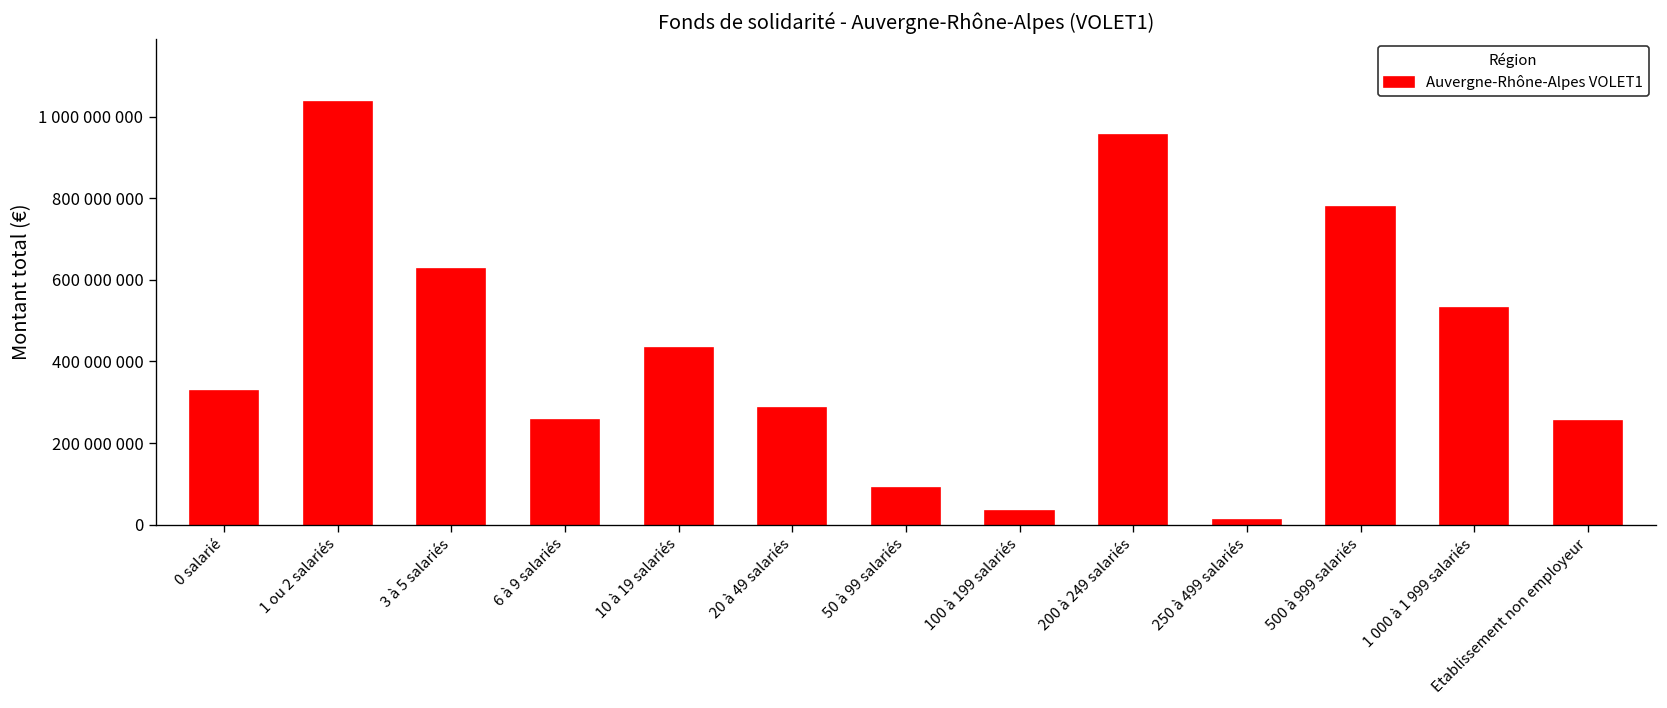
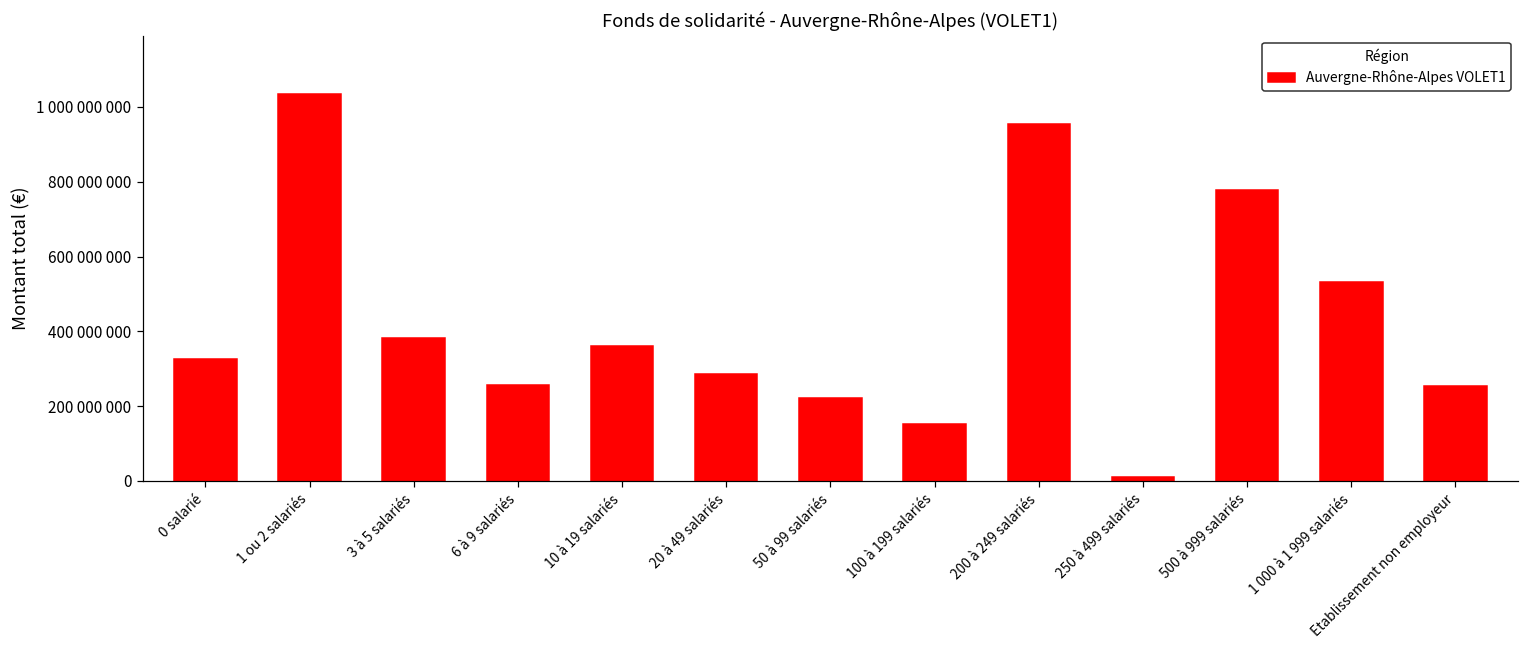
3 à 5 salariés: 630000000 -> 380000000
10 à 19 salariés: 430000000 -> 360000000
50 à 99 salariés: 90000000 -> 220000000
100 à 199 salariés: 30000000 -> 150000000
